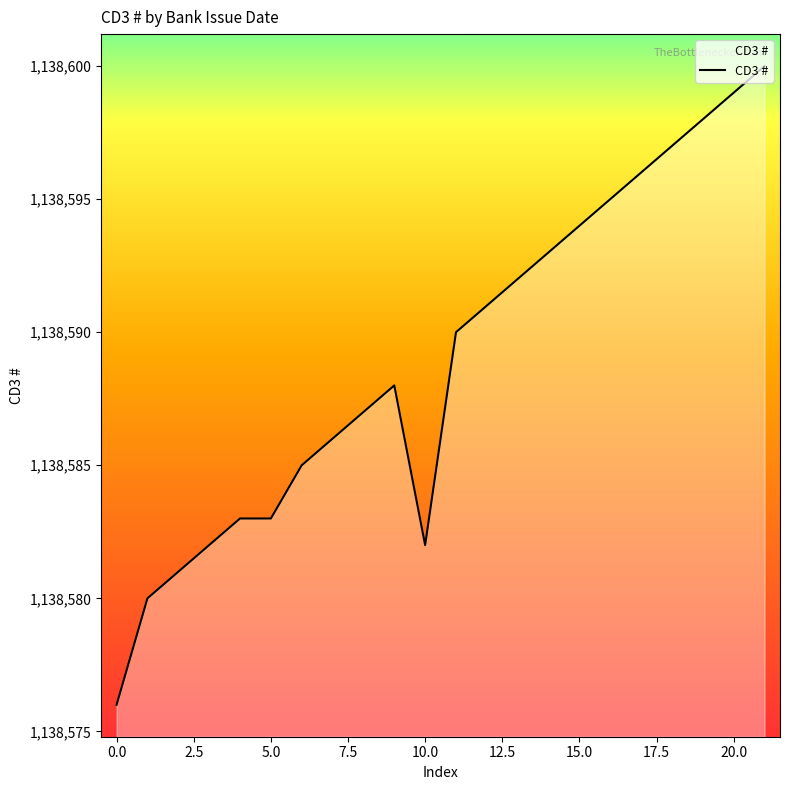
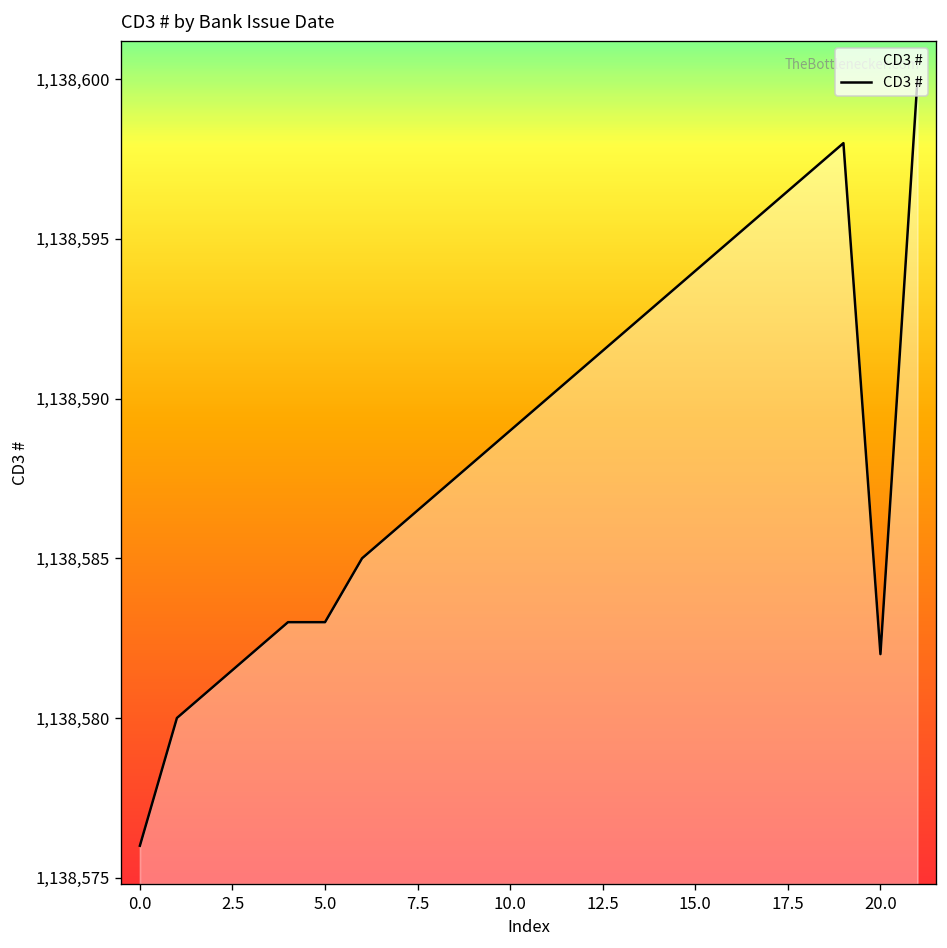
10.0: 1,138,582 -> 1,138,589
20.0: 1,138,599 -> 1,138,582
